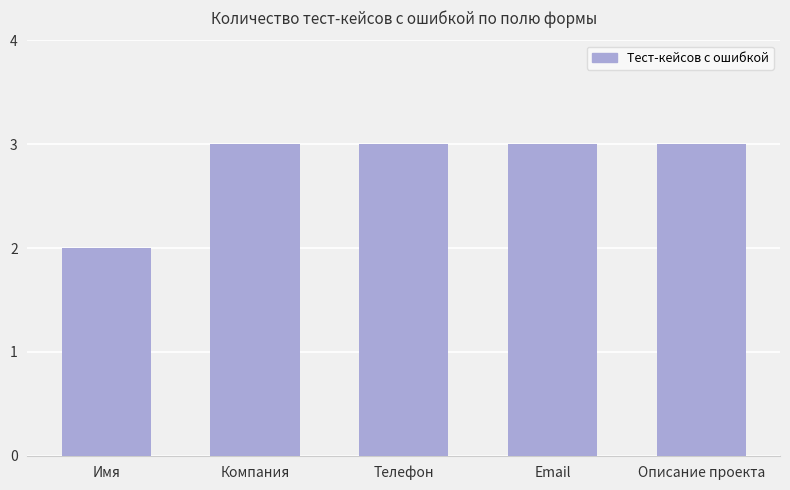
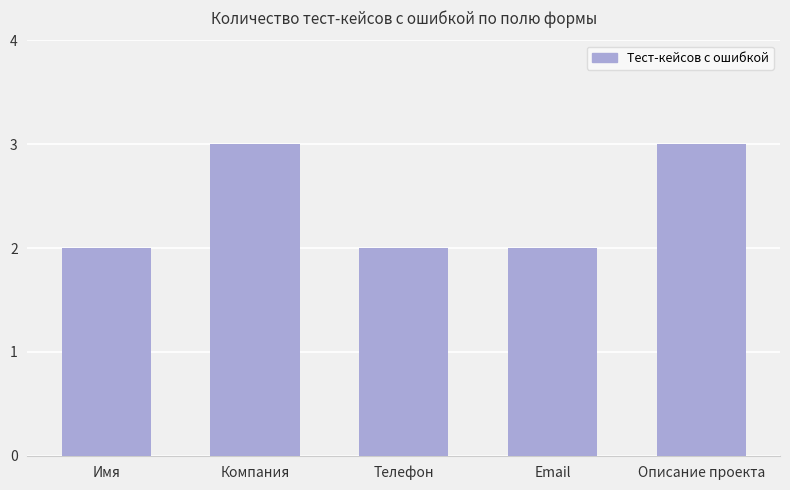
Телефон: 3 -> 2
Email: 3 -> 2
